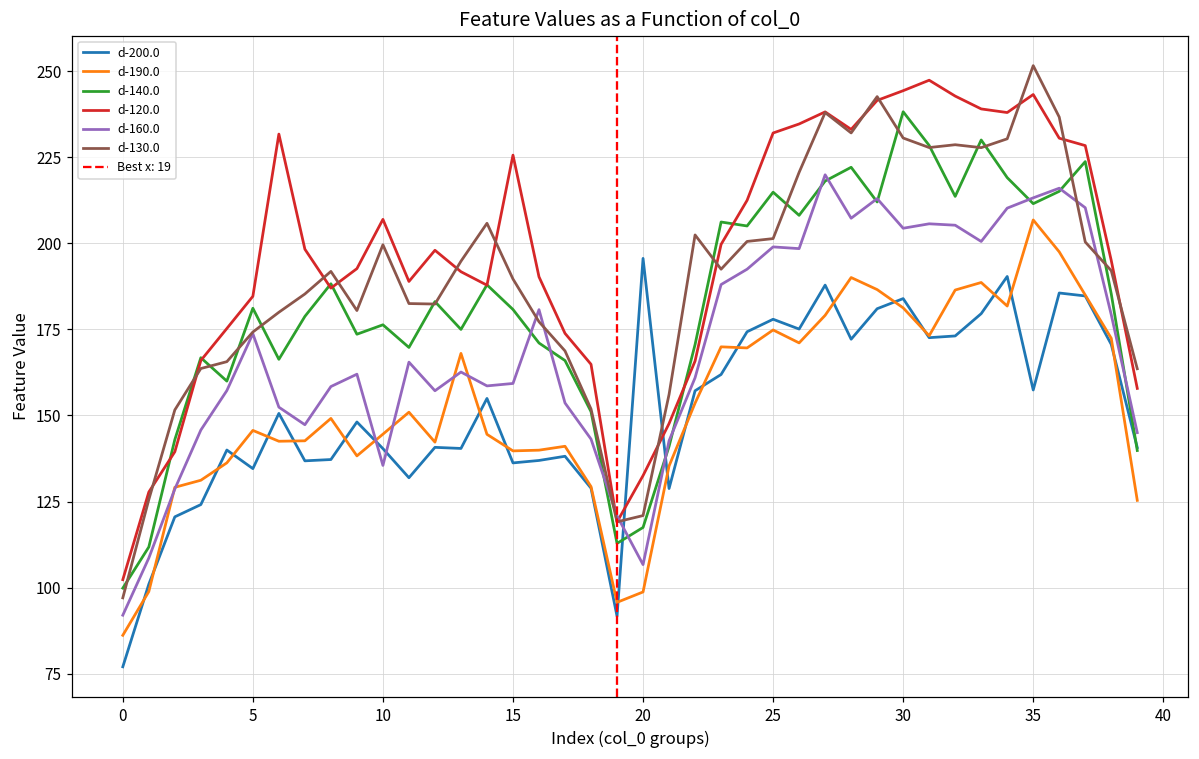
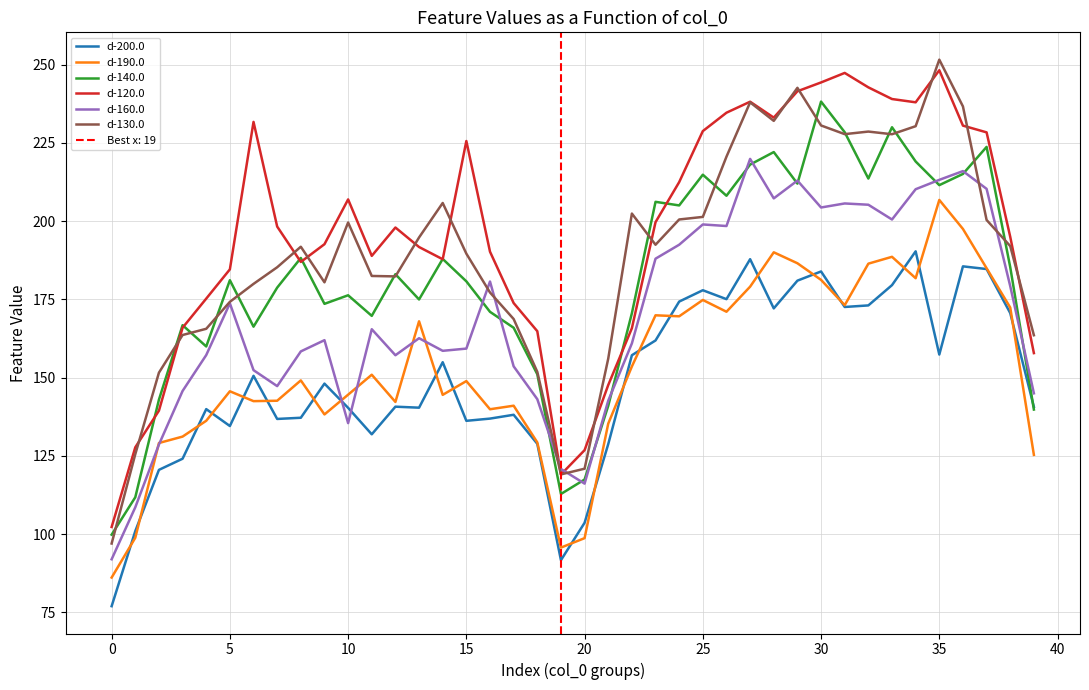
d-190.0, 15: 140 -> 149
d-200.0, 20: 196 -> 104
d-120.0, 20: 133 -> 127
d-160.0, 20: 107 -> 116
d-120.0, 25: 232 -> 229
d-120.0, 35: 243 -> 248
